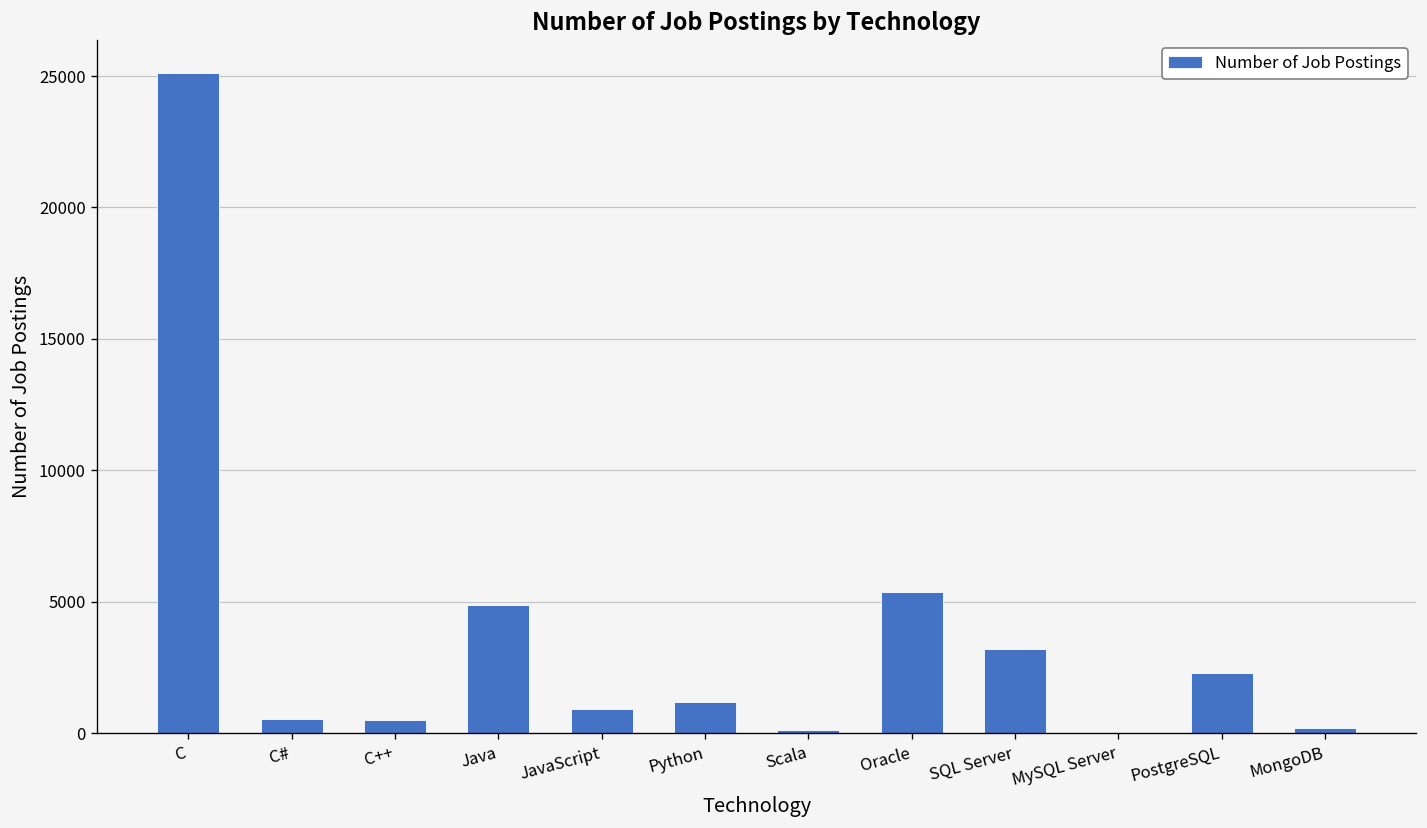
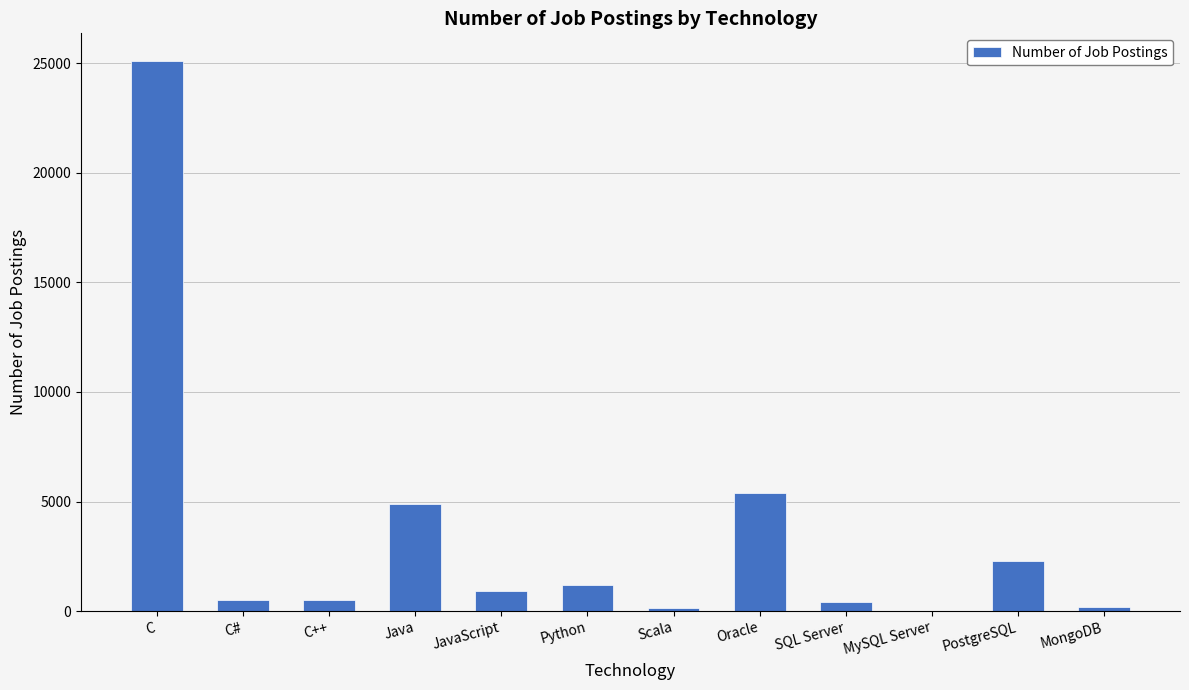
SQL Server: 3200 -> 400
